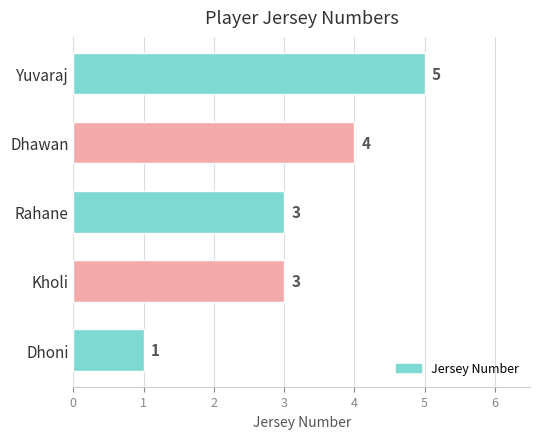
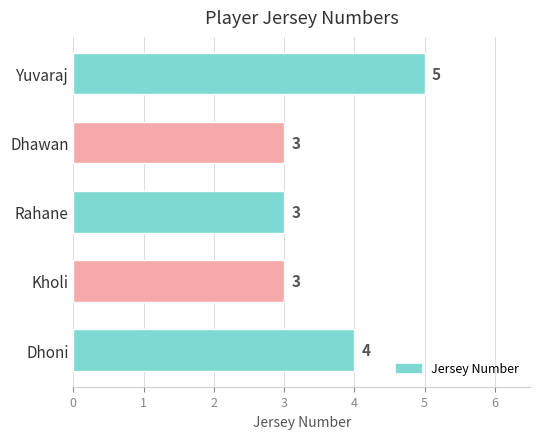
Dhawan: 4 -> 3
Dhoni: 1 -> 4
